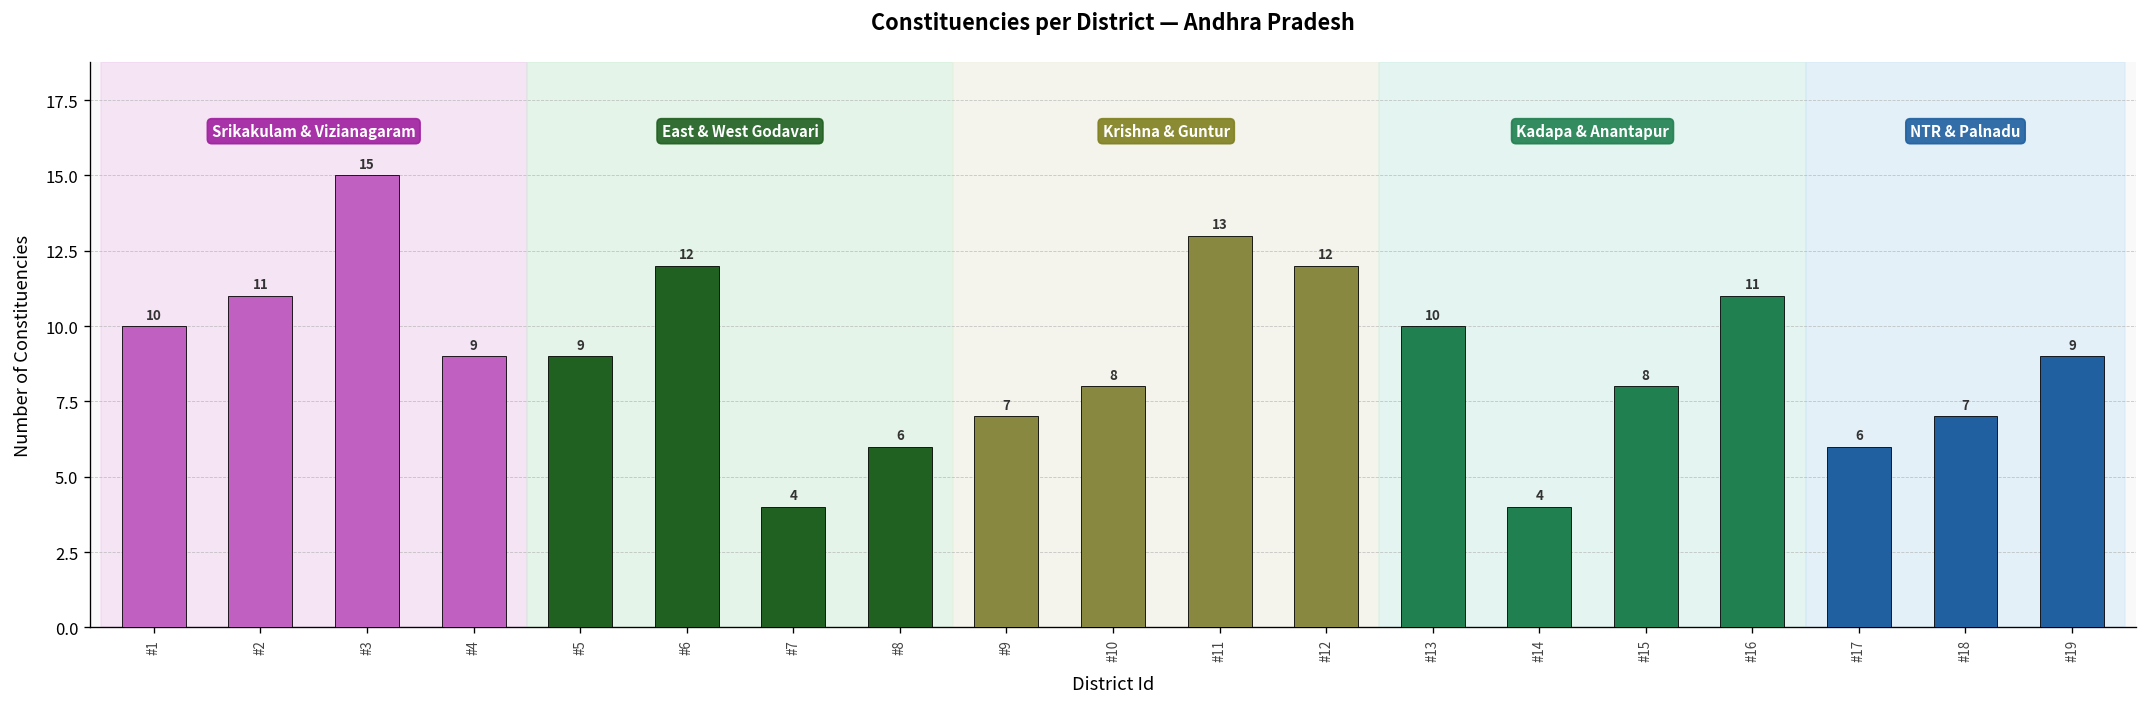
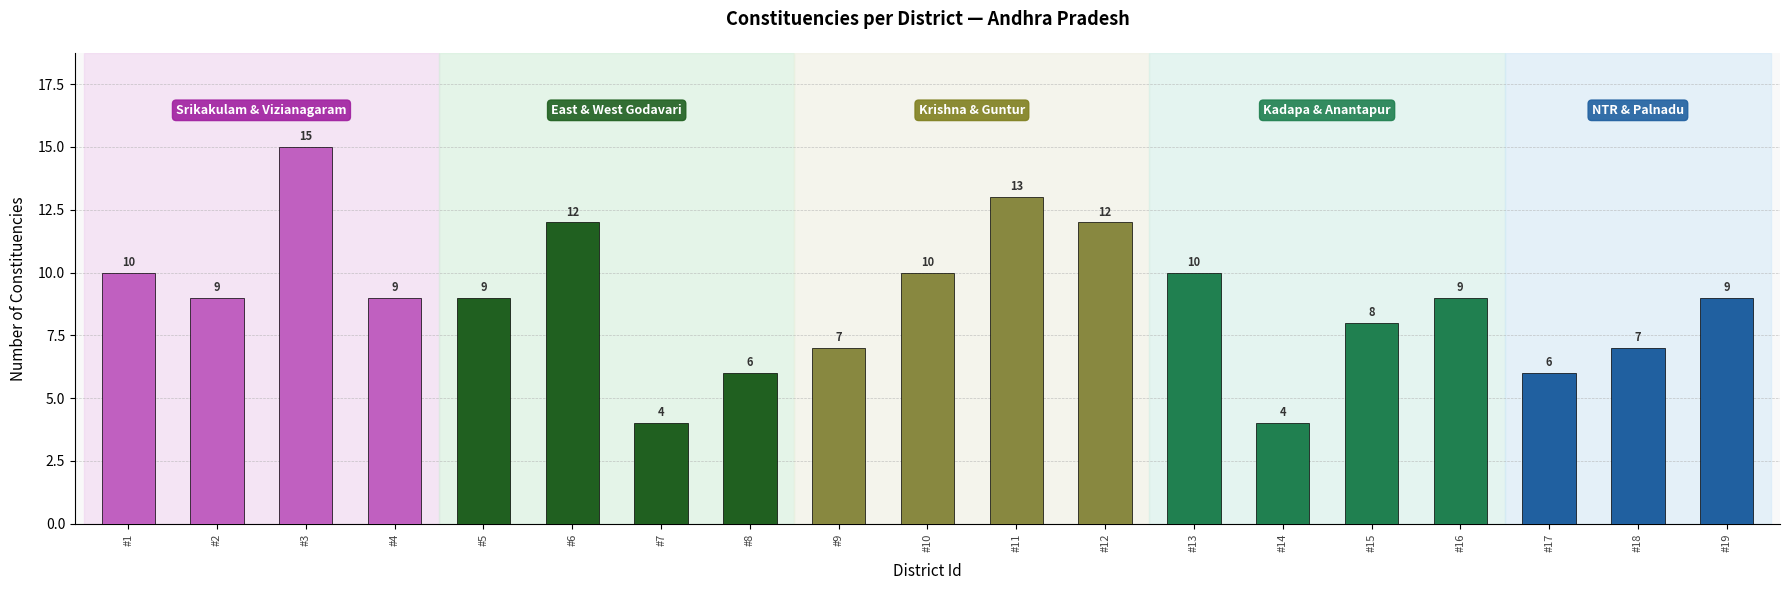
#2: 11 -> 9
#10: 8 -> 10
#16: 11 -> 9
